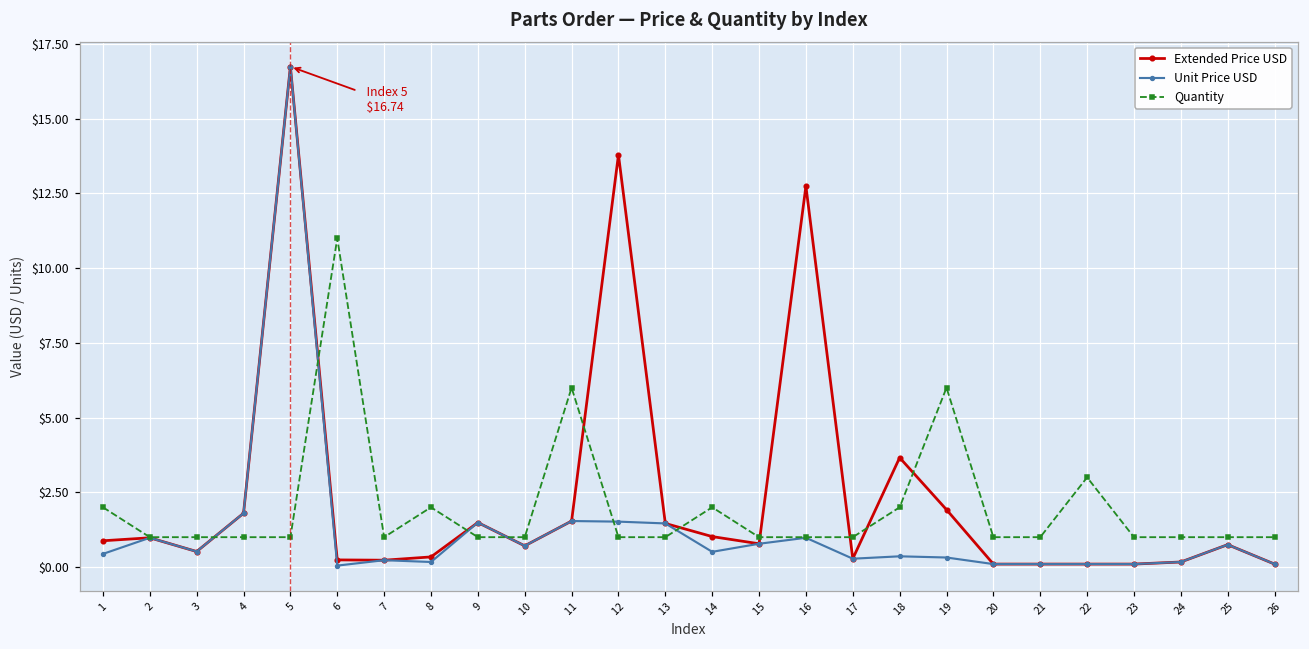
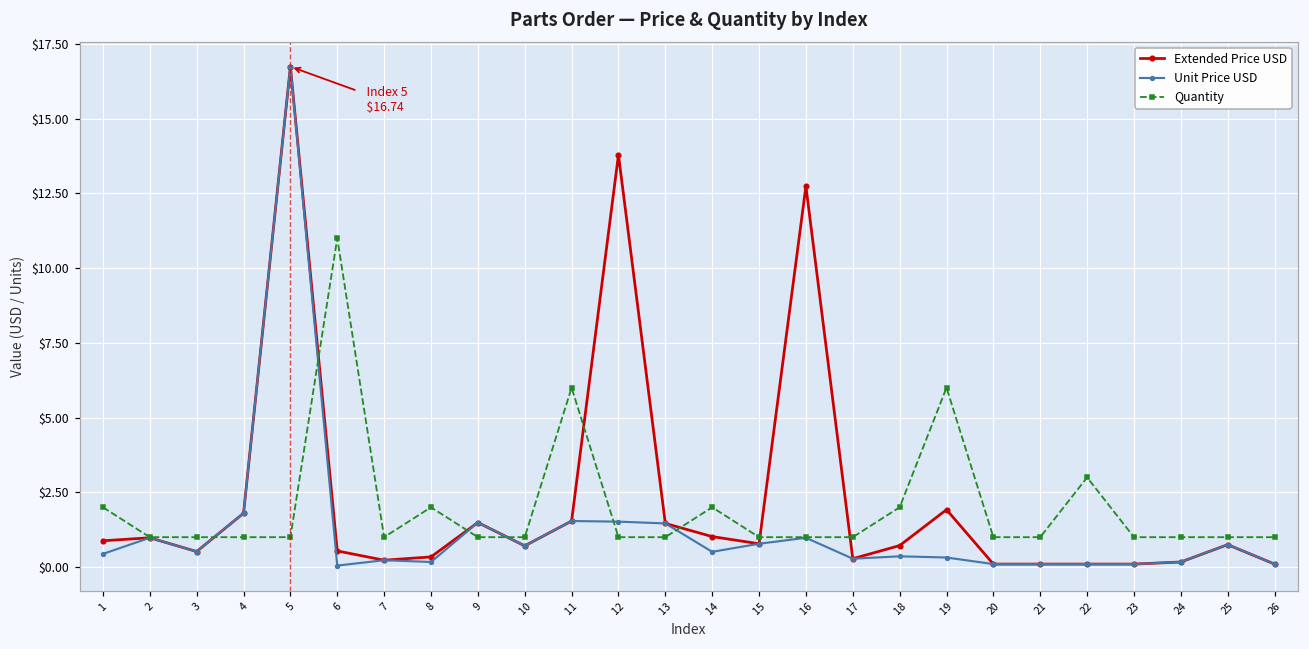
Extended Price USD, 6: $0.2 -> $0.5
Extended Price USD, 18: $3.7 -> $0.7
